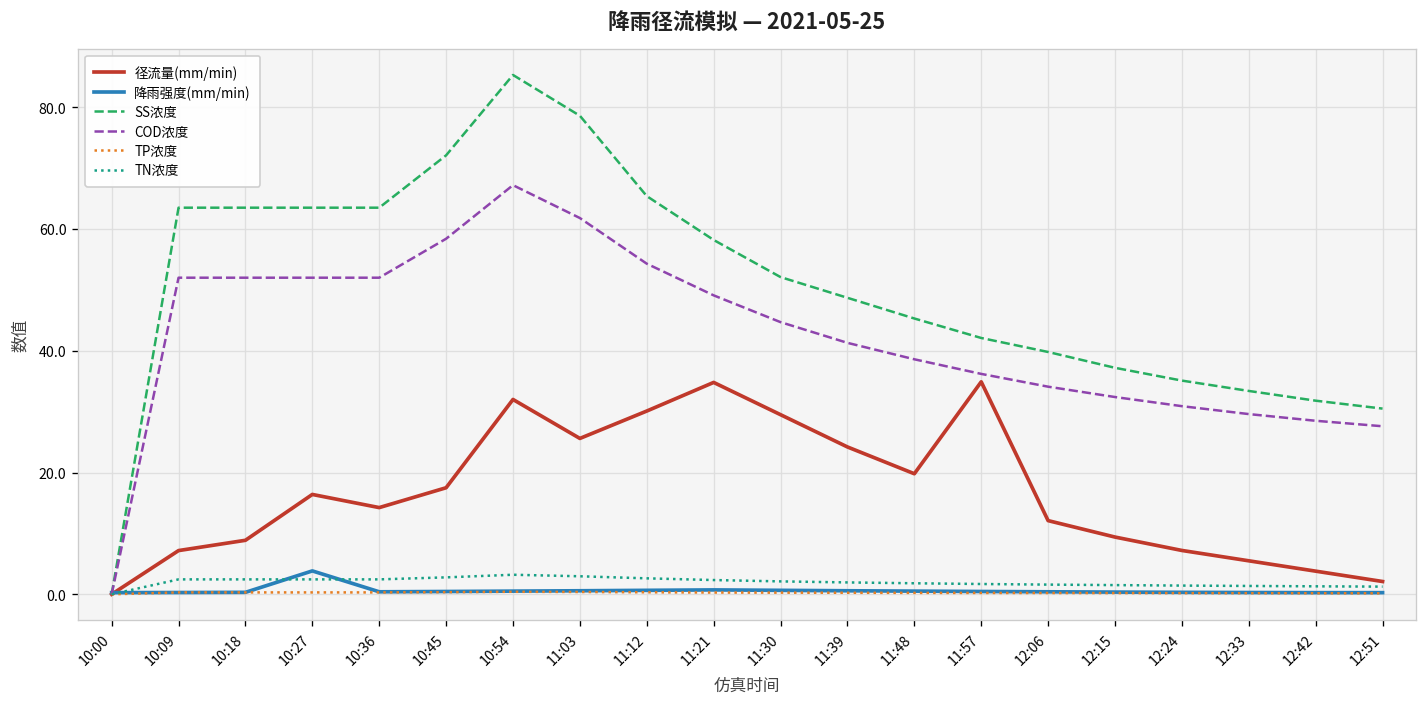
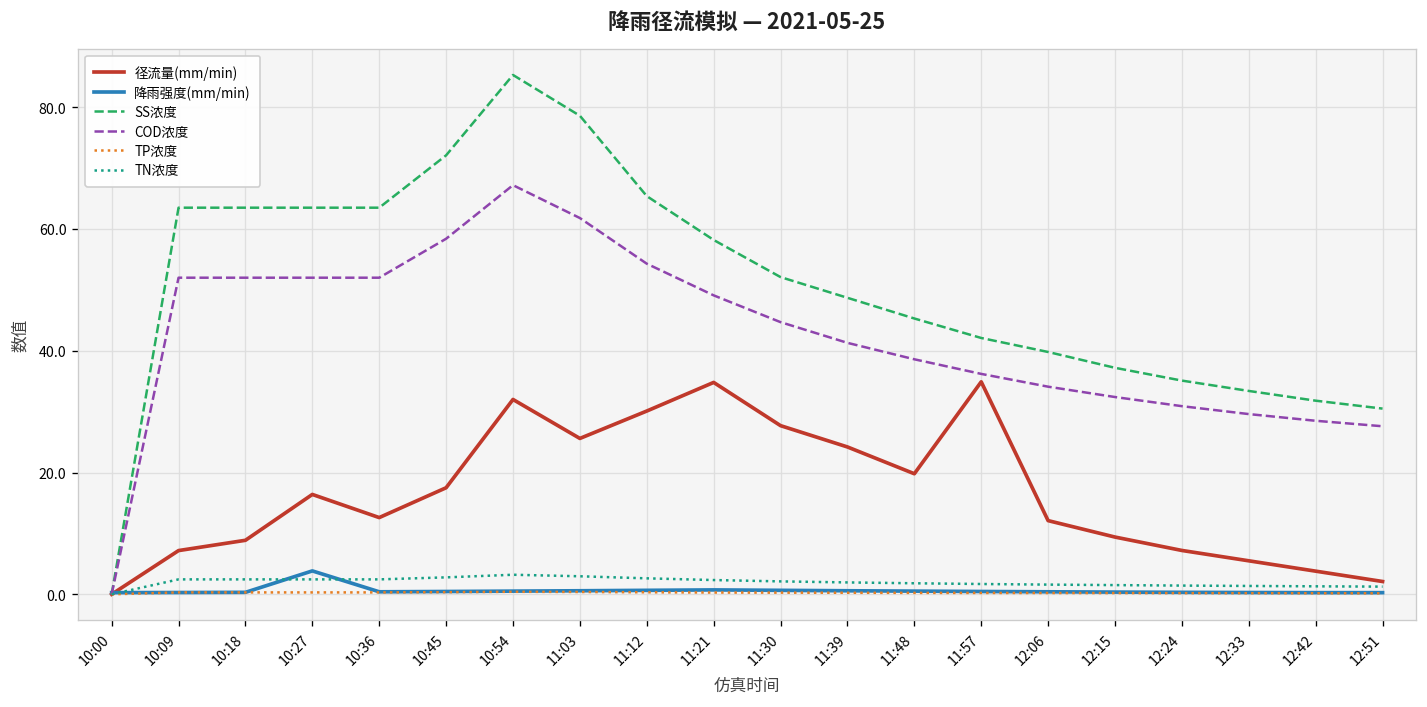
径流量(mm/min), 10:36: 14 -> 13
径流量(mm/min), 11:30: 30 -> 28
